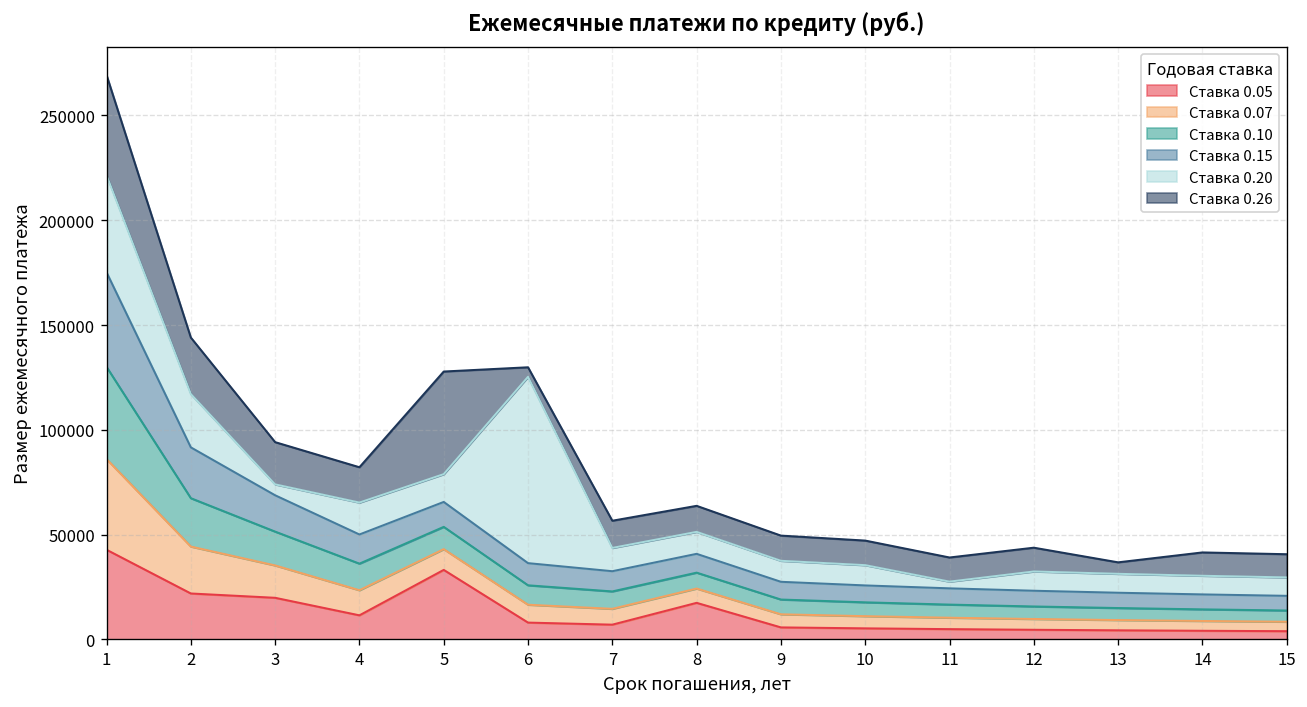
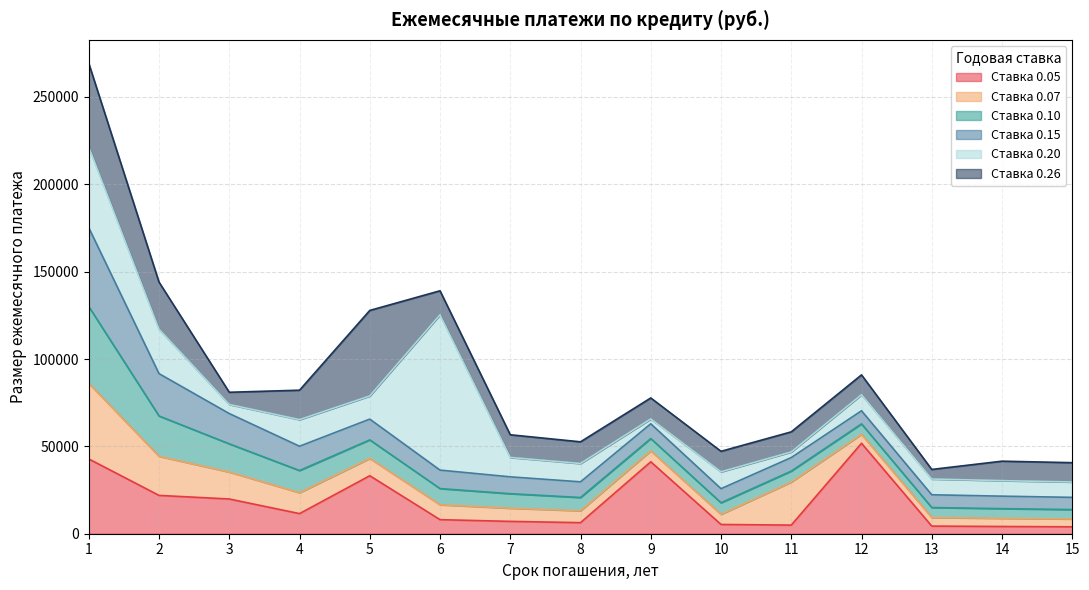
Ставка 0.26, 3: 20000 -> 7000
Ставка 0.26, 6: 5000 -> 14000
Ставка 0.05, 8: 17000 -> 6000
Ставка 0.05, 9: 6000 -> 41000
Ставка 0.20, 9: 10000 -> 3000
Ставка 0.07, 11: 5000 -> 25000
Ставка 0.05, 12: 5000 -> 52000
